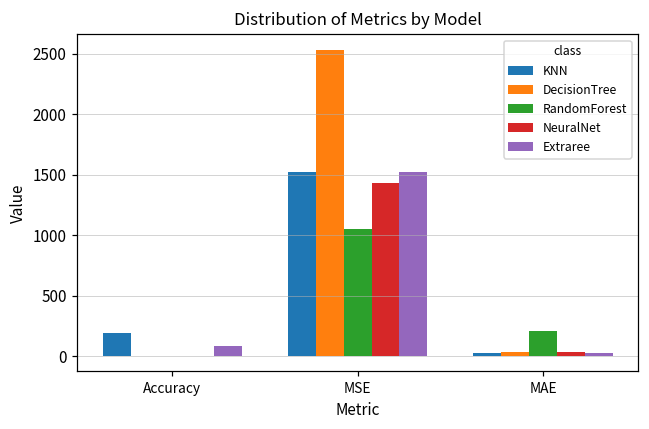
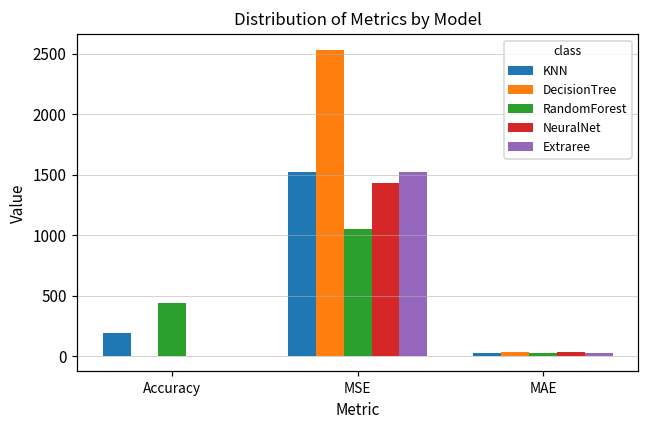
RandomForest, Accuracy: 0 -> 440
Extraree, Accuracy: 80 -> 0
RandomForest, MAE: 210 -> 30
